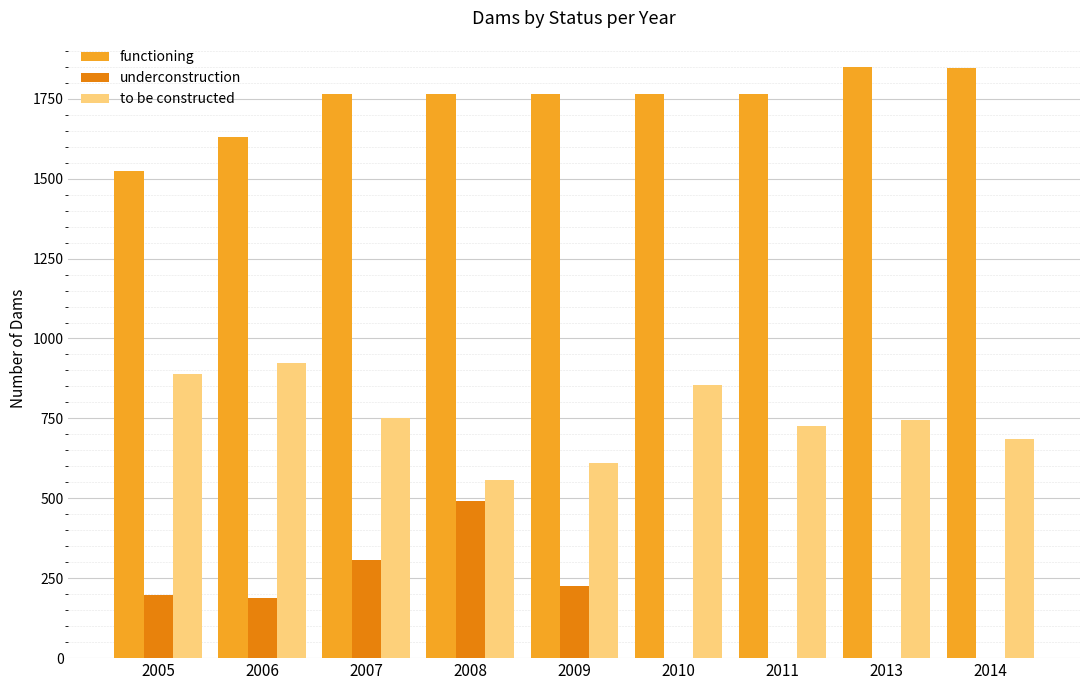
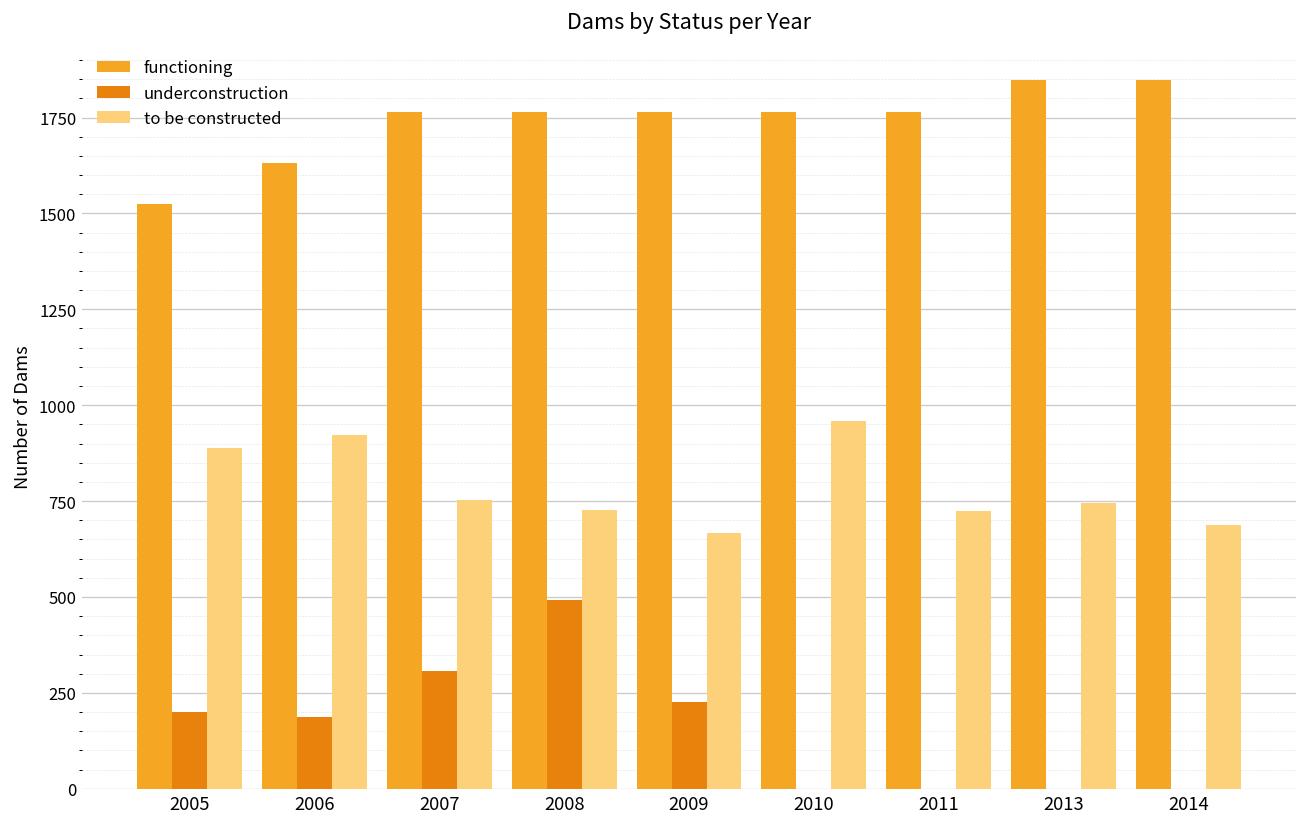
to be constructed, 2008: 560 -> 730
to be constructed, 2009: 610 -> 670
to be constructed, 2010: 860 -> 960
